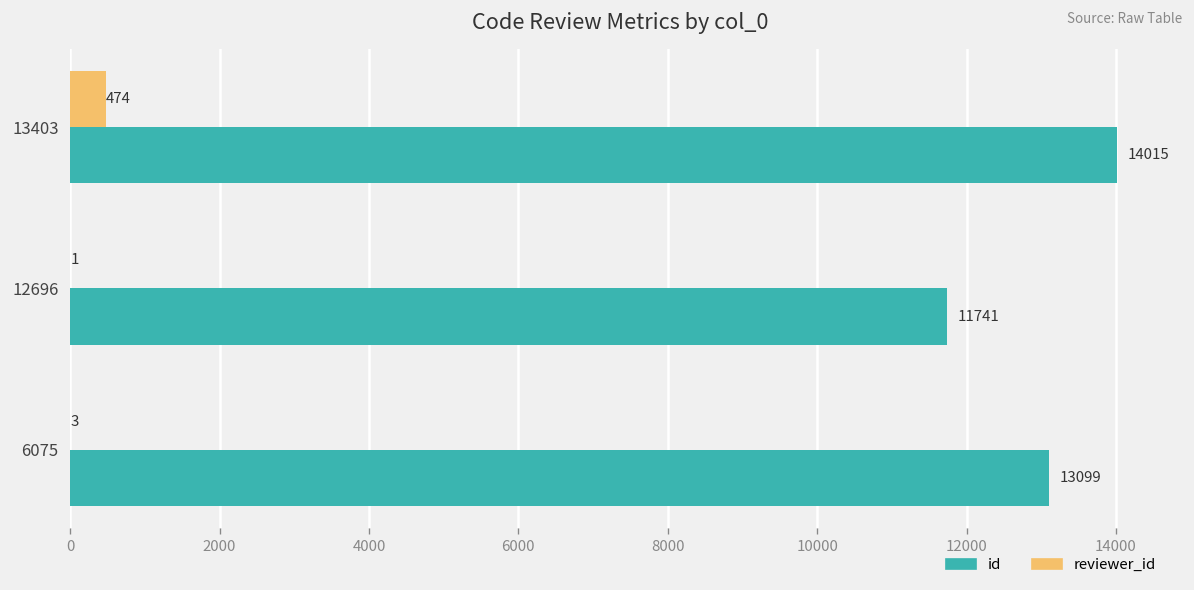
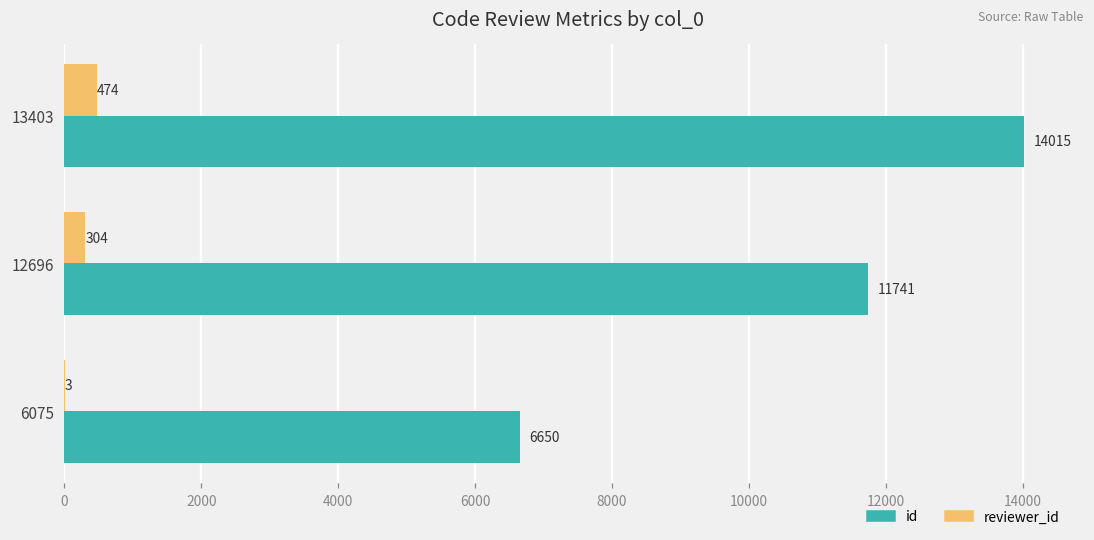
reviewer_id, 12696: 1 -> 304
id, 6075: 13099 -> 6650
